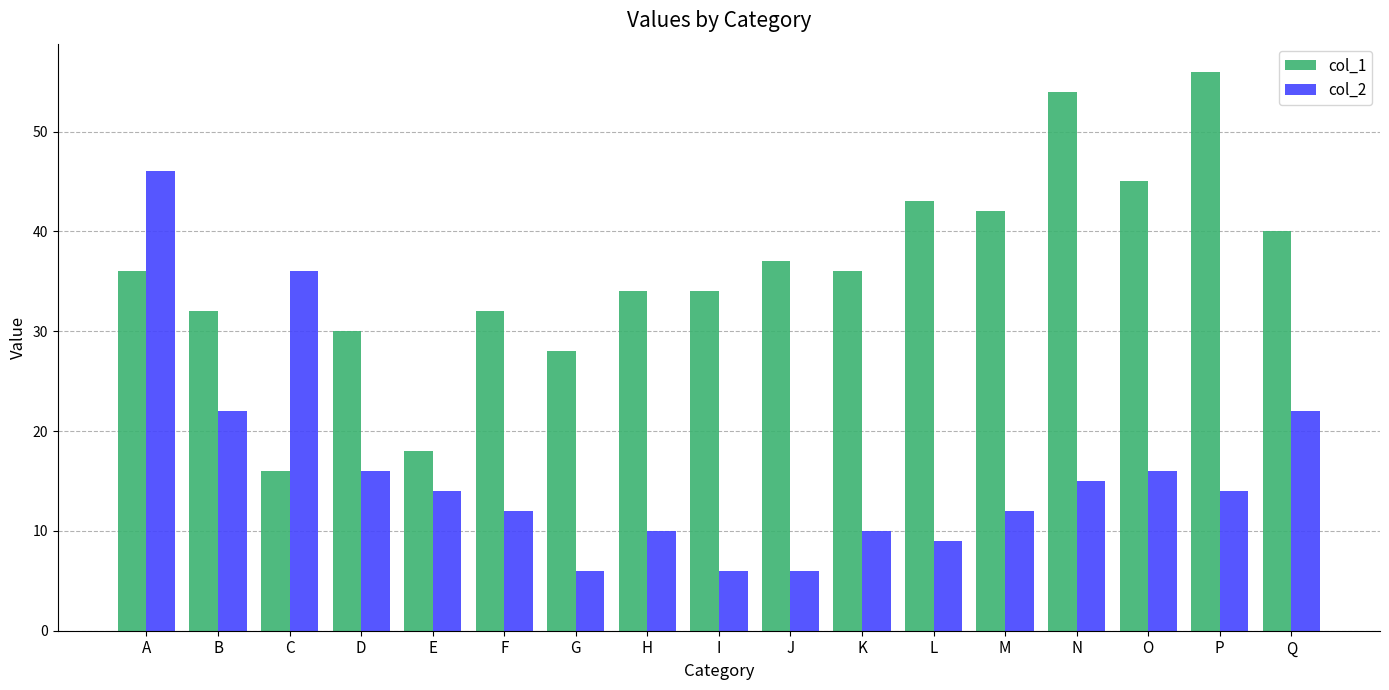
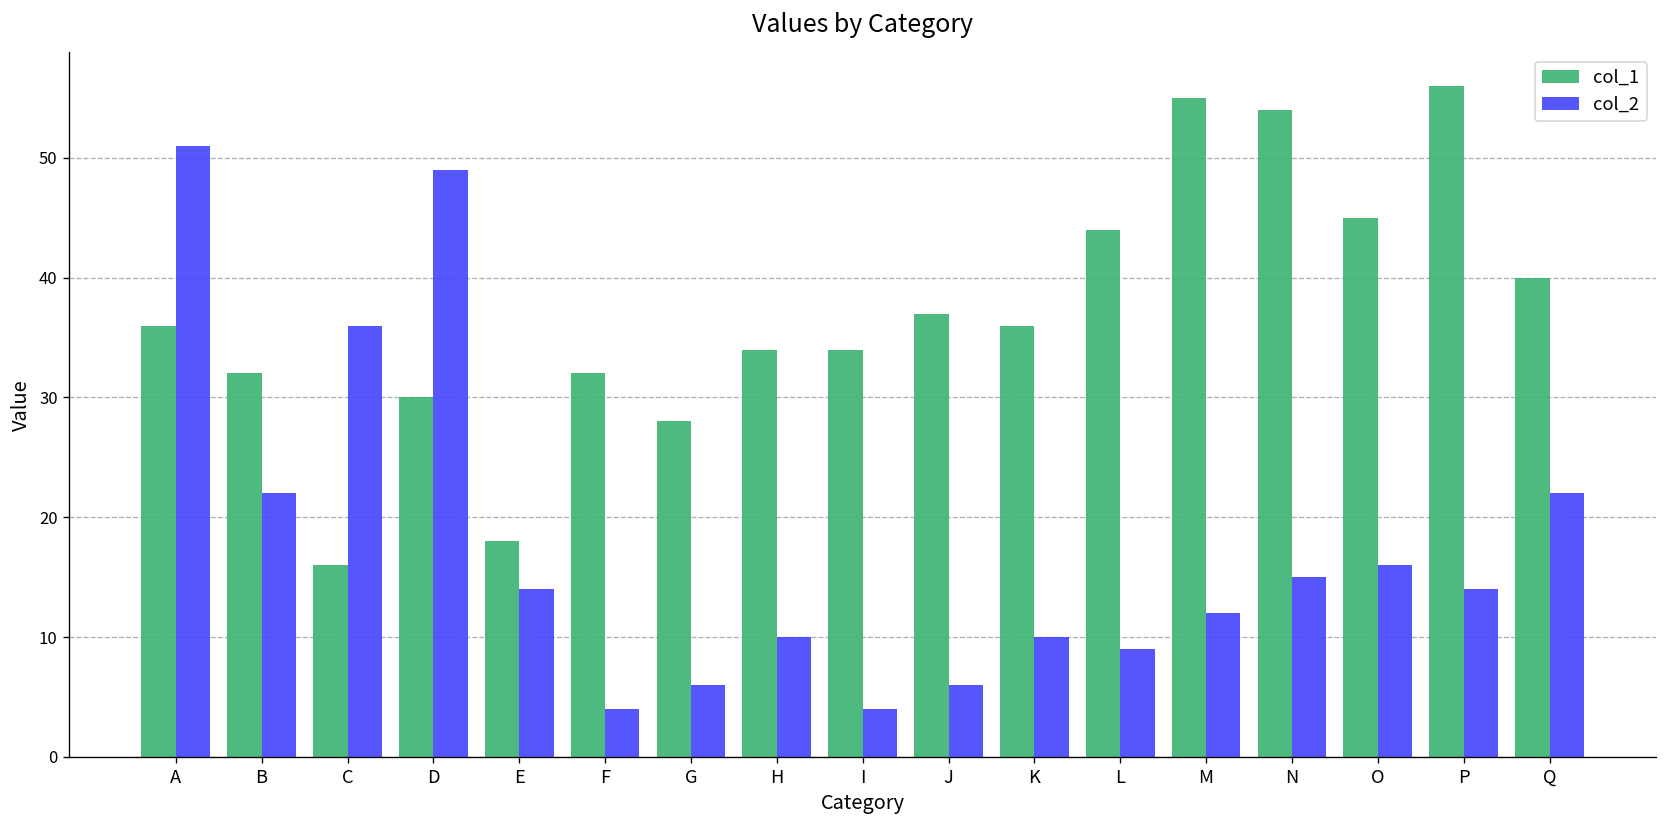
col_2, A: 46 -> 51
col_2, D: 16 -> 49
col_2, F: 12 -> 4
col_2, I: 6 -> 4
col_1, L: 43 -> 44
col_1, M: 42 -> 55
